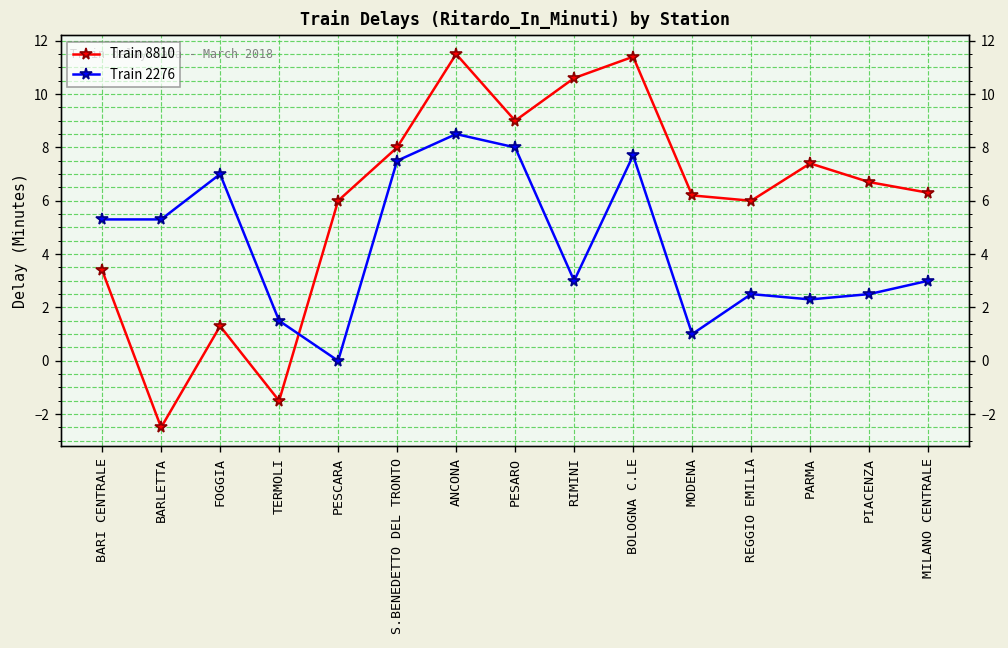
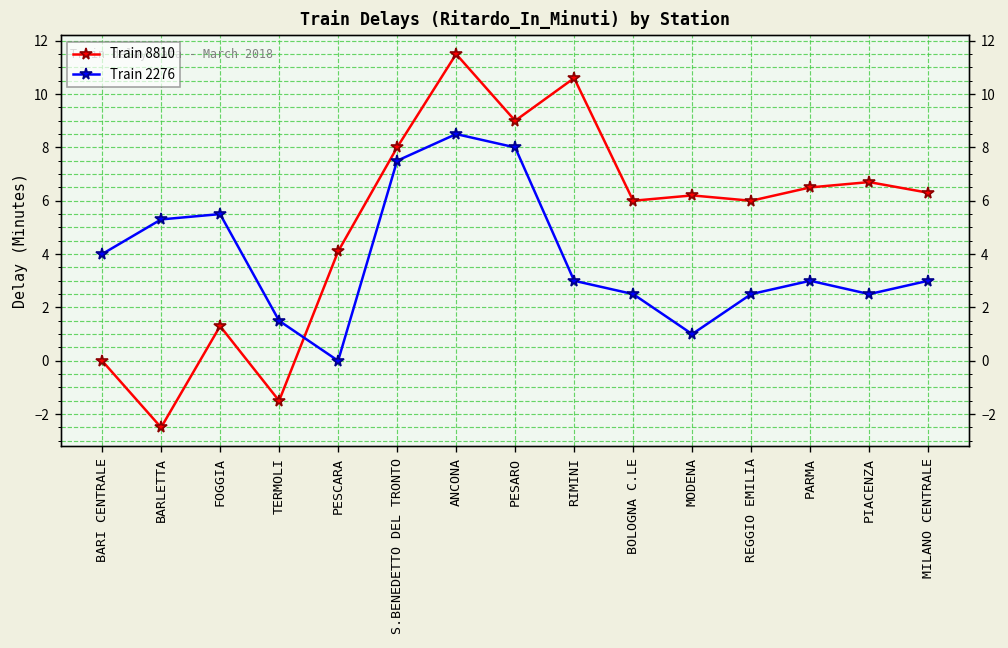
Train 8810, BARI CENTRALE: 3.4 -> 0.0
Train 2276, BARI CENTRALE: 5.3 -> 4.0
Train 2276, FOGGIA: 7.0 -> 5.5
Train 8810, PESCARA: 6.0 -> 4.1
Train 8810, BOLOGNA C.LE: 11.4 -> 6.0
Train 2276, BOLOGNA C.LE: 7.7 -> 2.5
Train 8810, PARMA: 7.4 -> 6.5
Train 2276, PARMA: 2.3 -> 3.0
